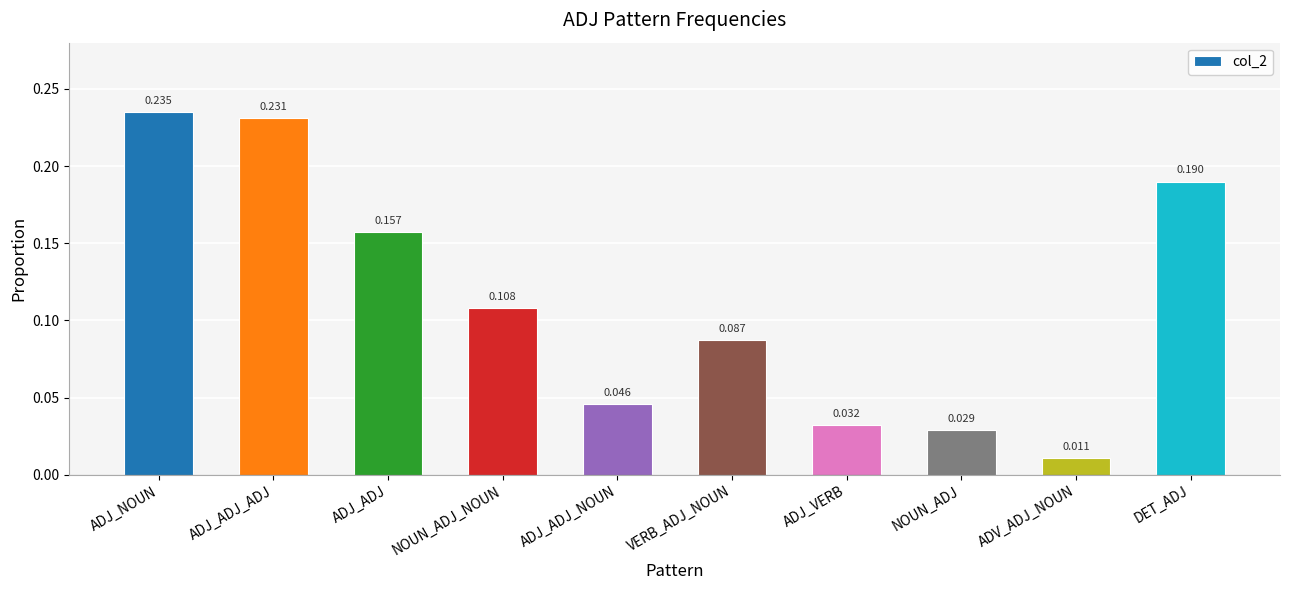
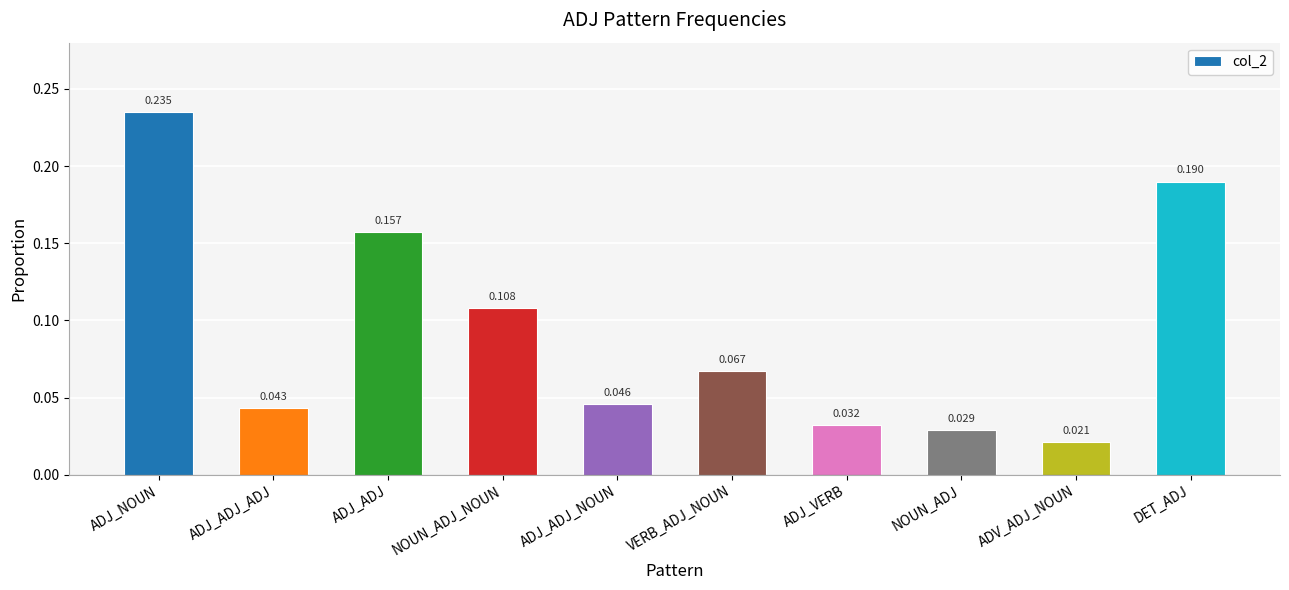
ADJ_ADJ_ADJ: 0.231 -> 0.043
VERB_ADJ_NOUN: 0.087 -> 0.067
ADV_ADJ_NOUN: 0.011 -> 0.021
